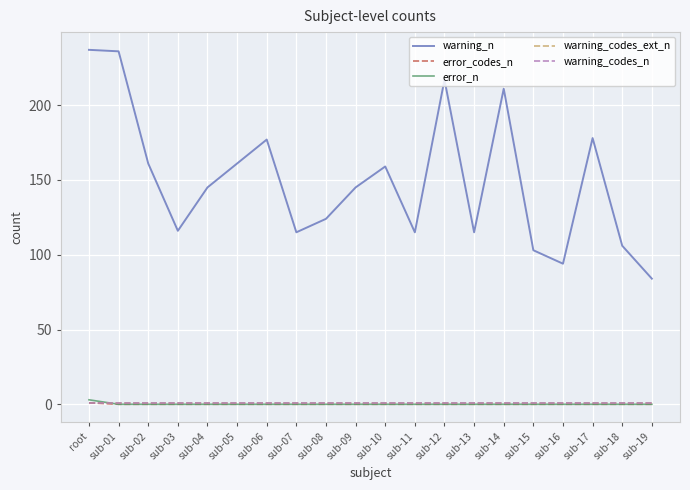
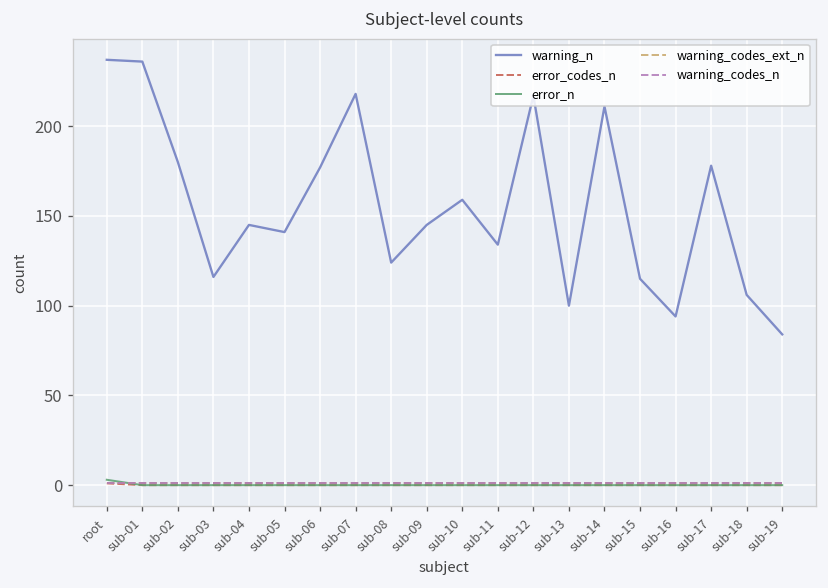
warning_n, sub-02: 161 -> 180
warning_n, sub-05: 161 -> 141
warning_n, sub-07: 115 -> 218
warning_n, sub-11: 115 -> 134
warning_n, sub-13: 115 -> 100
warning_n, sub-15: 103 -> 115
